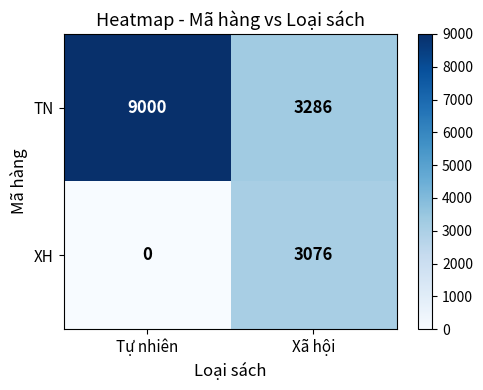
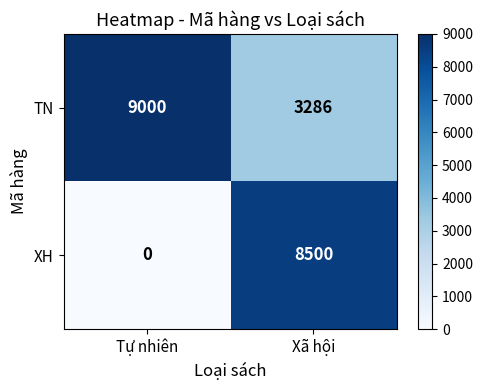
XH, Xã hội: 3076 -> 8500
